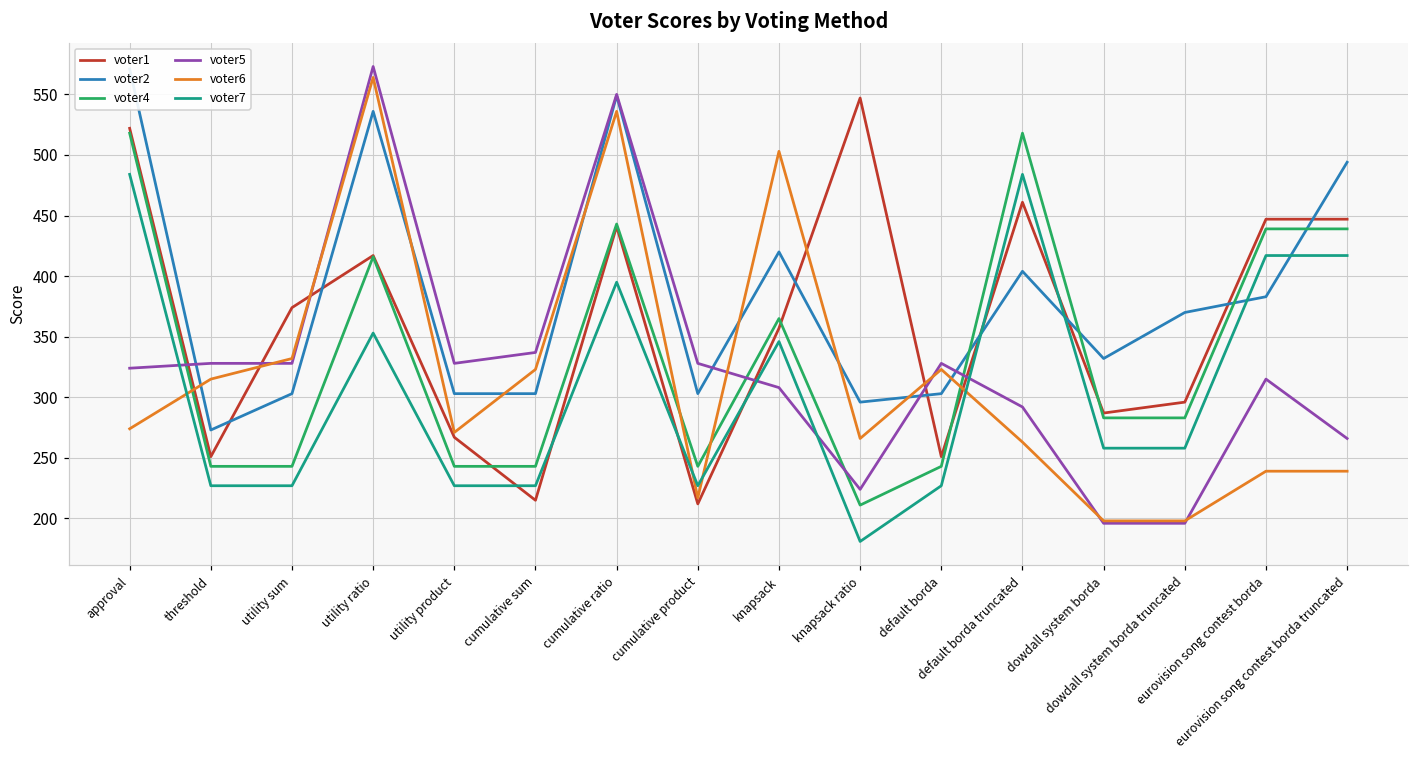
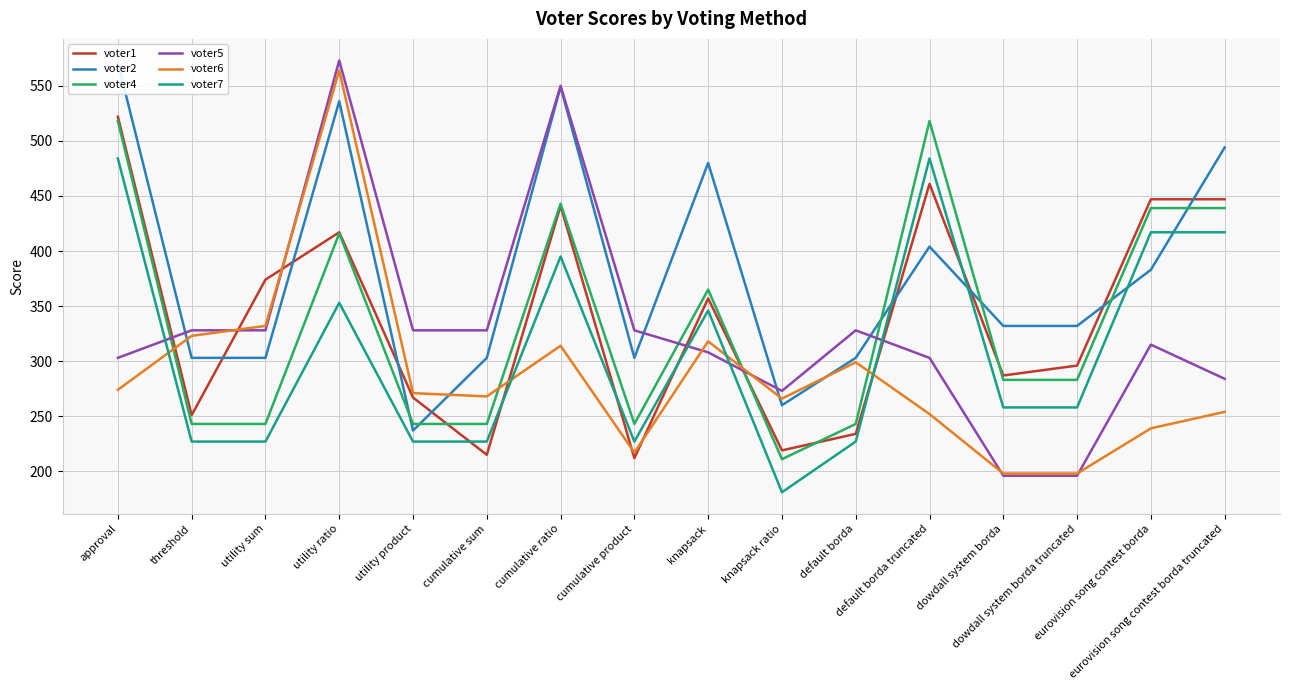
voter5, approval: 324 -> 303
voter2, threshold: 273 -> 303
voter6, threshold: 315 -> 323
voter2, utility product: 303 -> 237
voter5, cumulative sum: 337 -> 328
voter6, cumulative sum: 323 -> 268
voter6, cumulative ratio: 536 -> 314
voter2, knapsack: 420 -> 480
voter6, knapsack: 503 -> 318
voter1, knapsack ratio: 547 -> 219
voter2, knapsack ratio: 296 -> 260
voter5, knapsack ratio: 224 -> 273
voter1, default borda: 251 -> 234
voter6, default borda: 323 -> 299
voter5, default borda truncated: 292 -> 303
voter6, default borda truncated: 263 -> 252
voter2, dowdall system borda truncated: 370 -> 332
voter5, eurovision song contest borda truncated: 266 -> 284
voter6, eurovision song contest borda truncated: 239 -> 254
